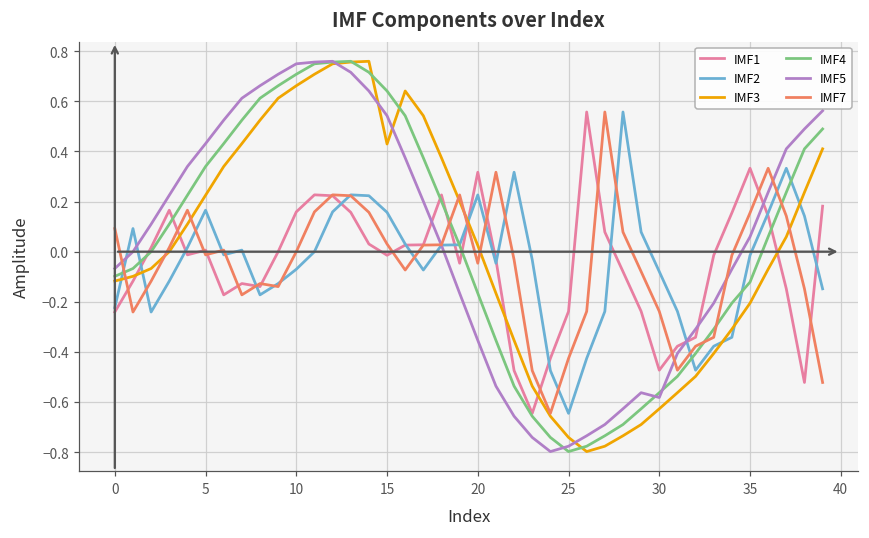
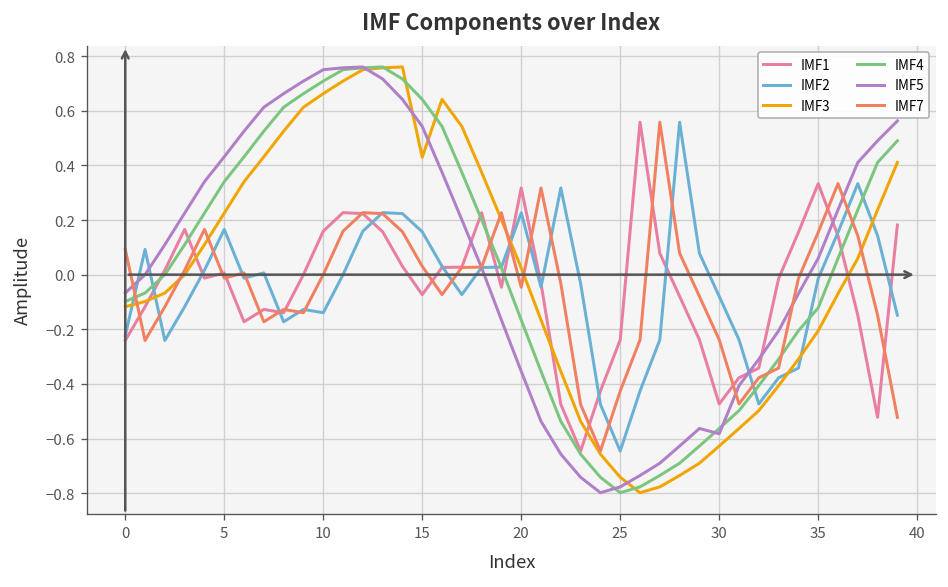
IMF2, 10: -0.07 -> -0.14
IMF1, 15: -0.01 -> -0.07
